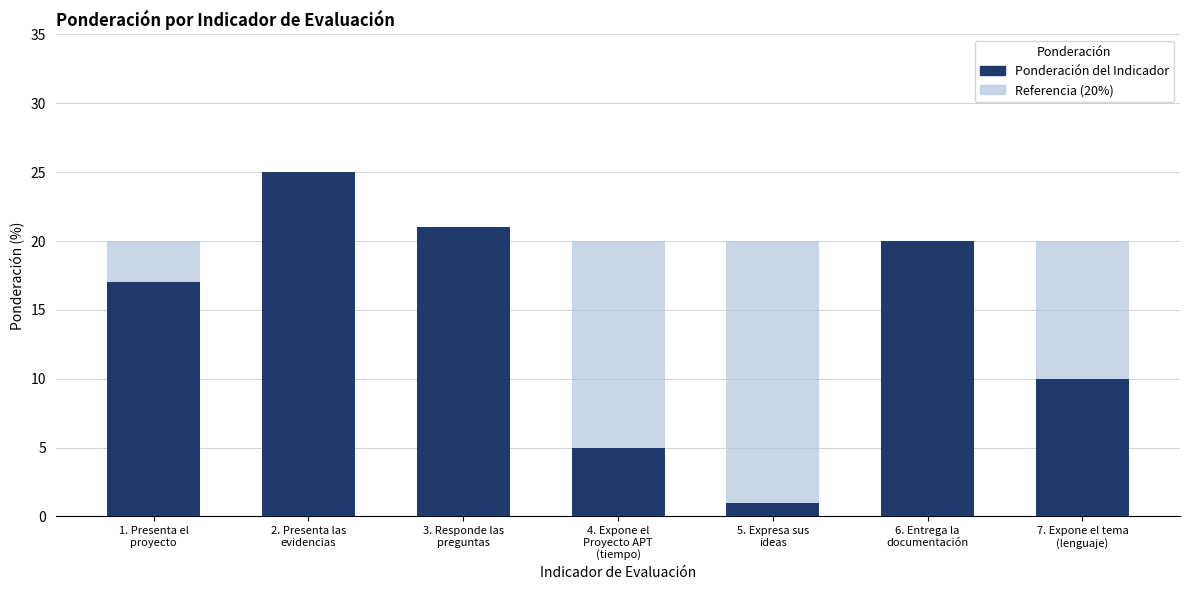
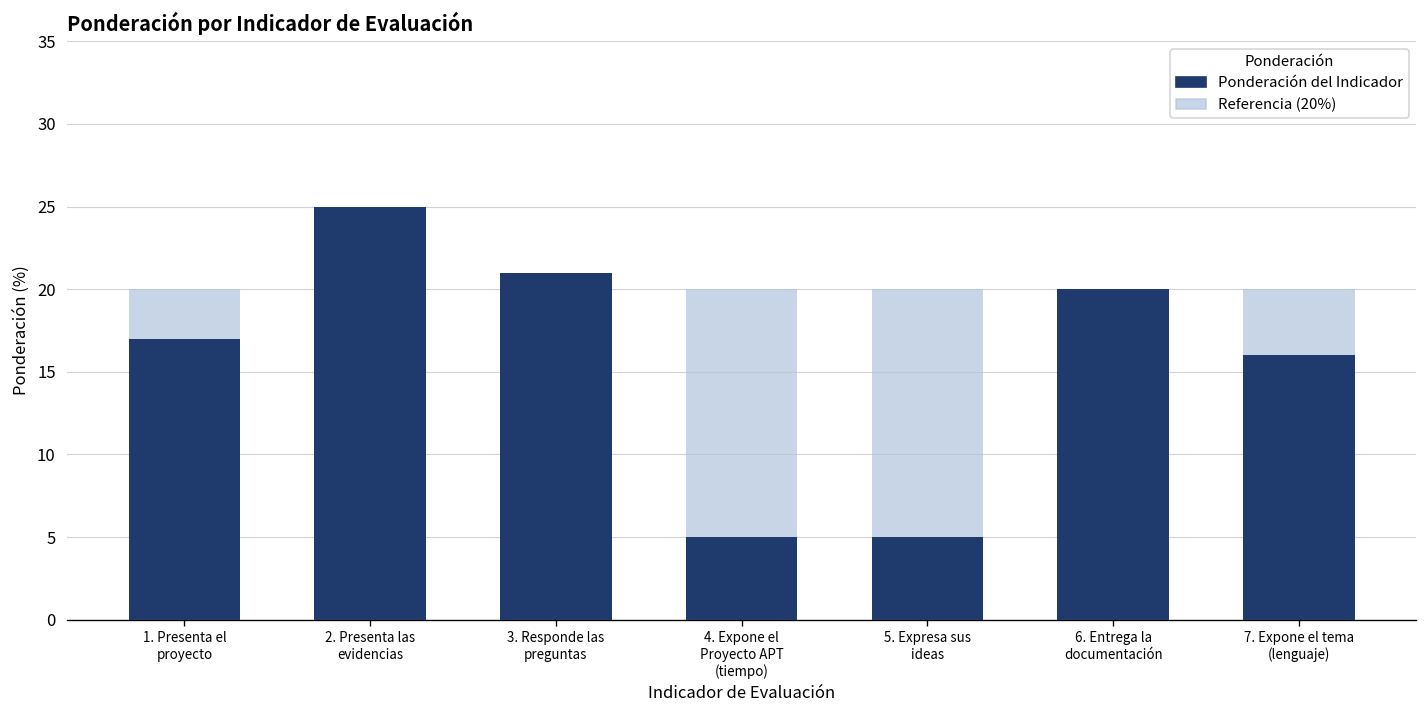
Ponderación del Indicador, 5. Expresa sus ideas: 1 -> 5
Ponderación del Indicador, 7. Expone el tema (lenguaje): 10 -> 16
